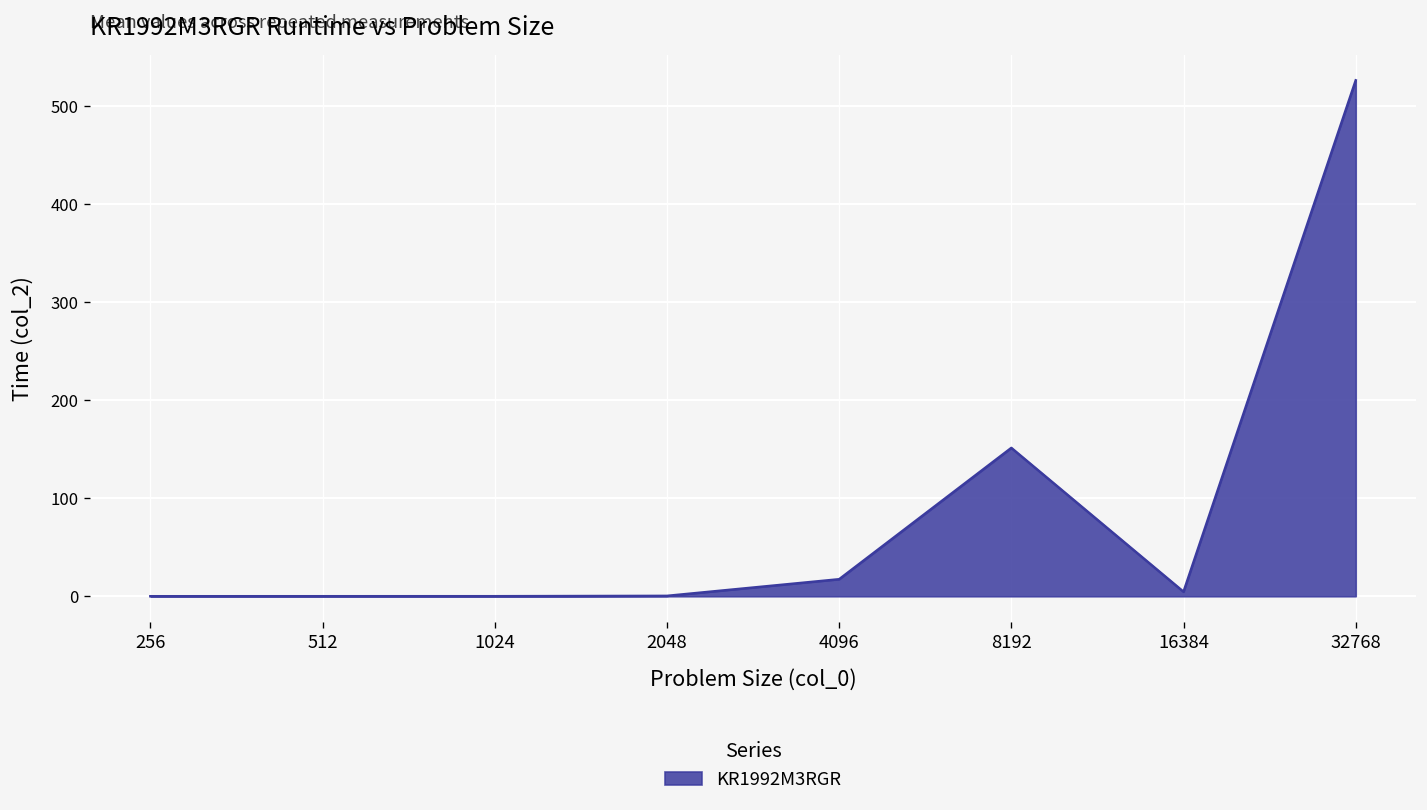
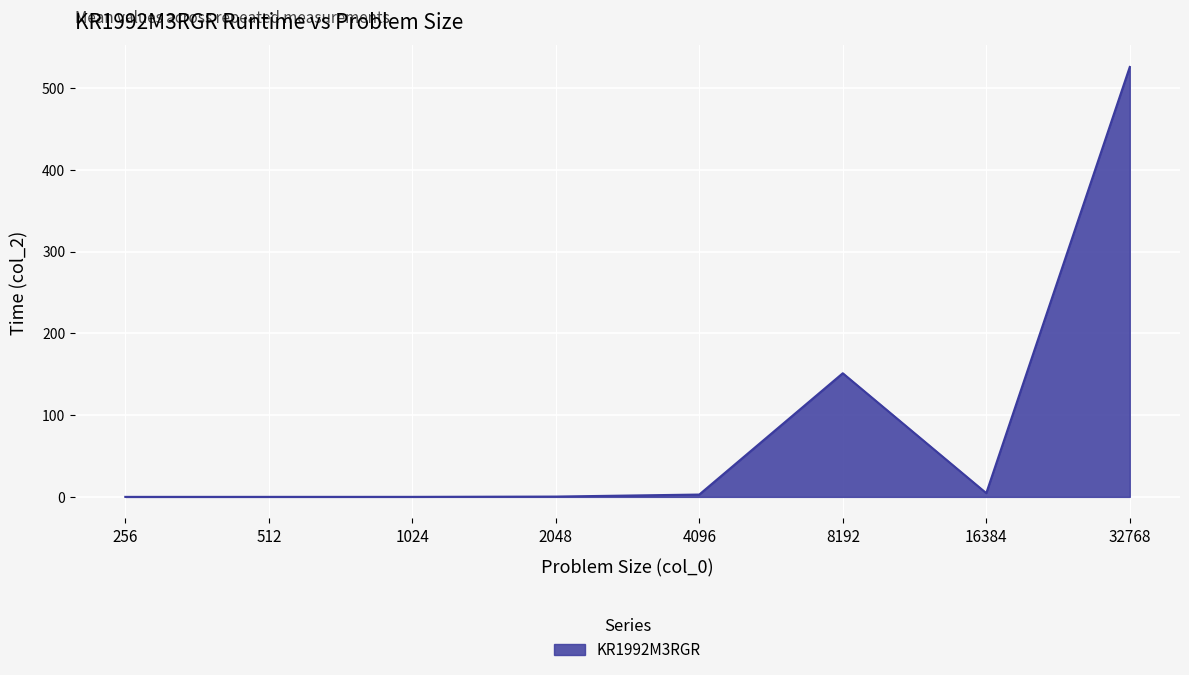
4096: 20 -> 0
